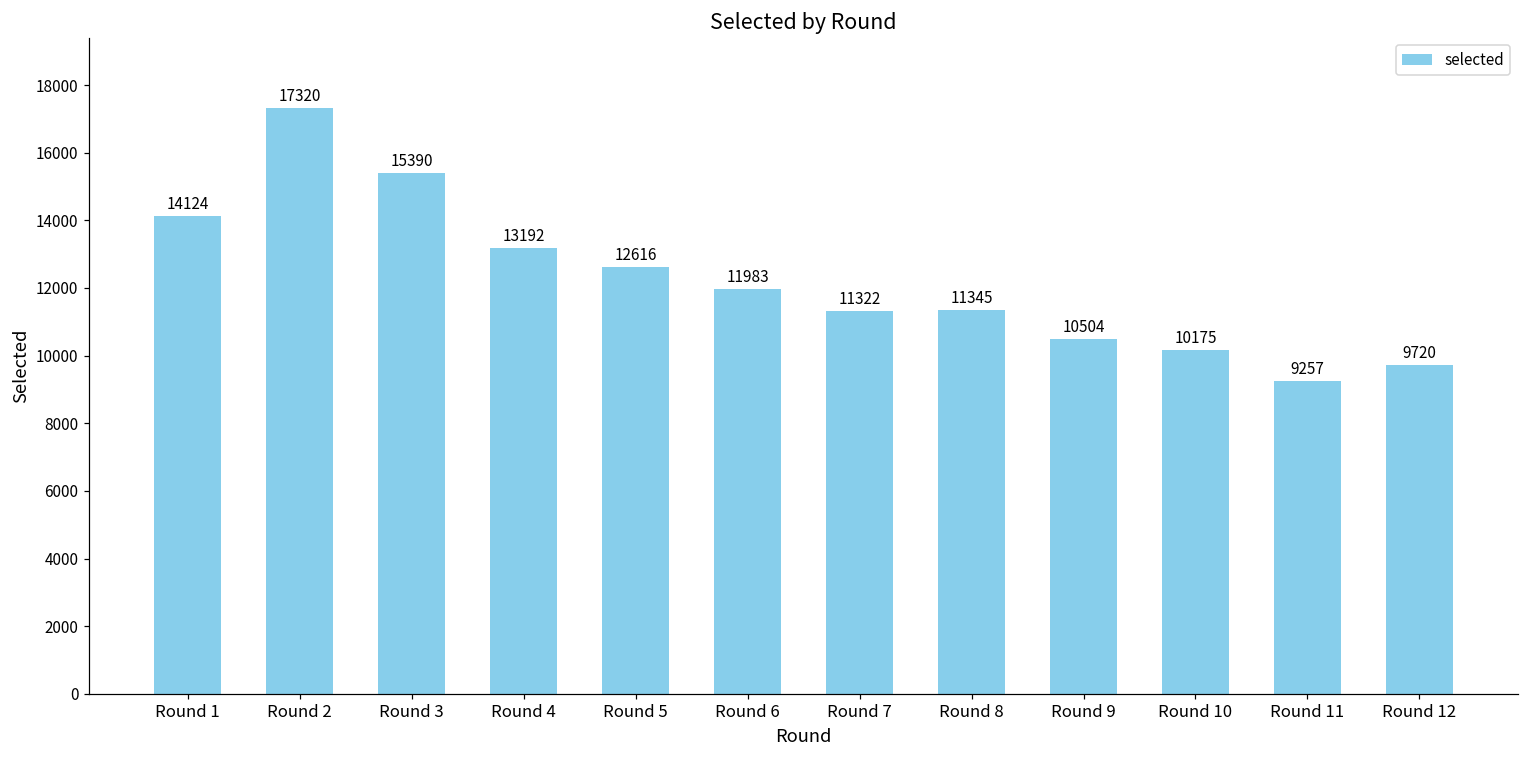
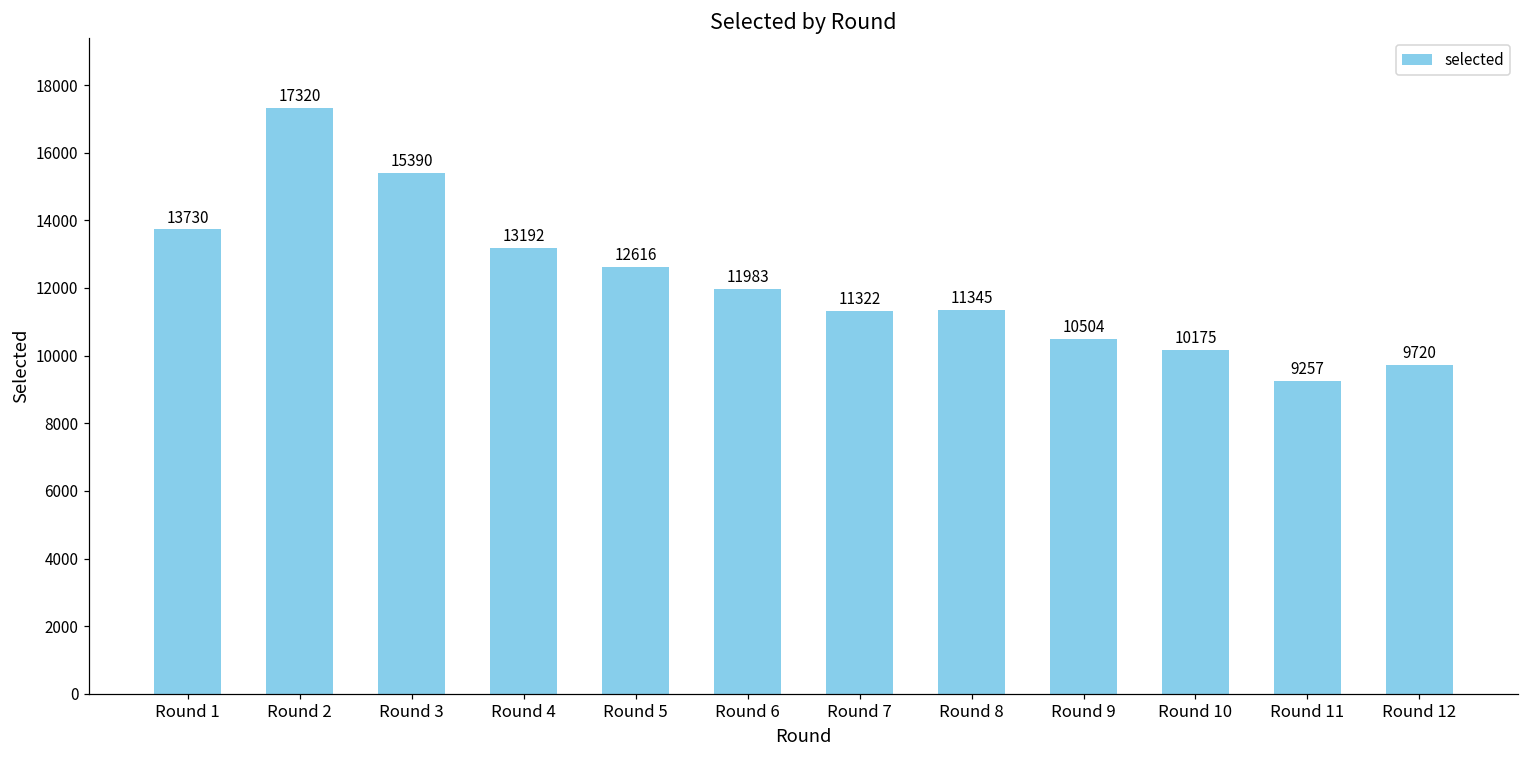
Round 1: 14124 -> 13730
